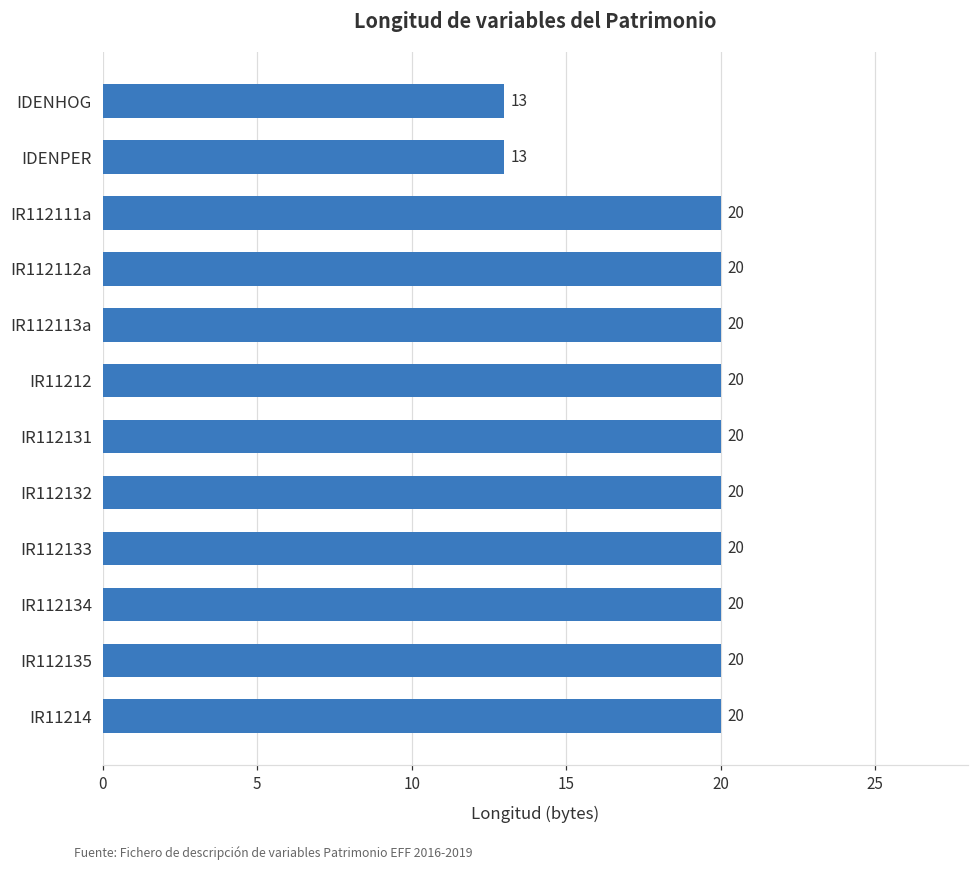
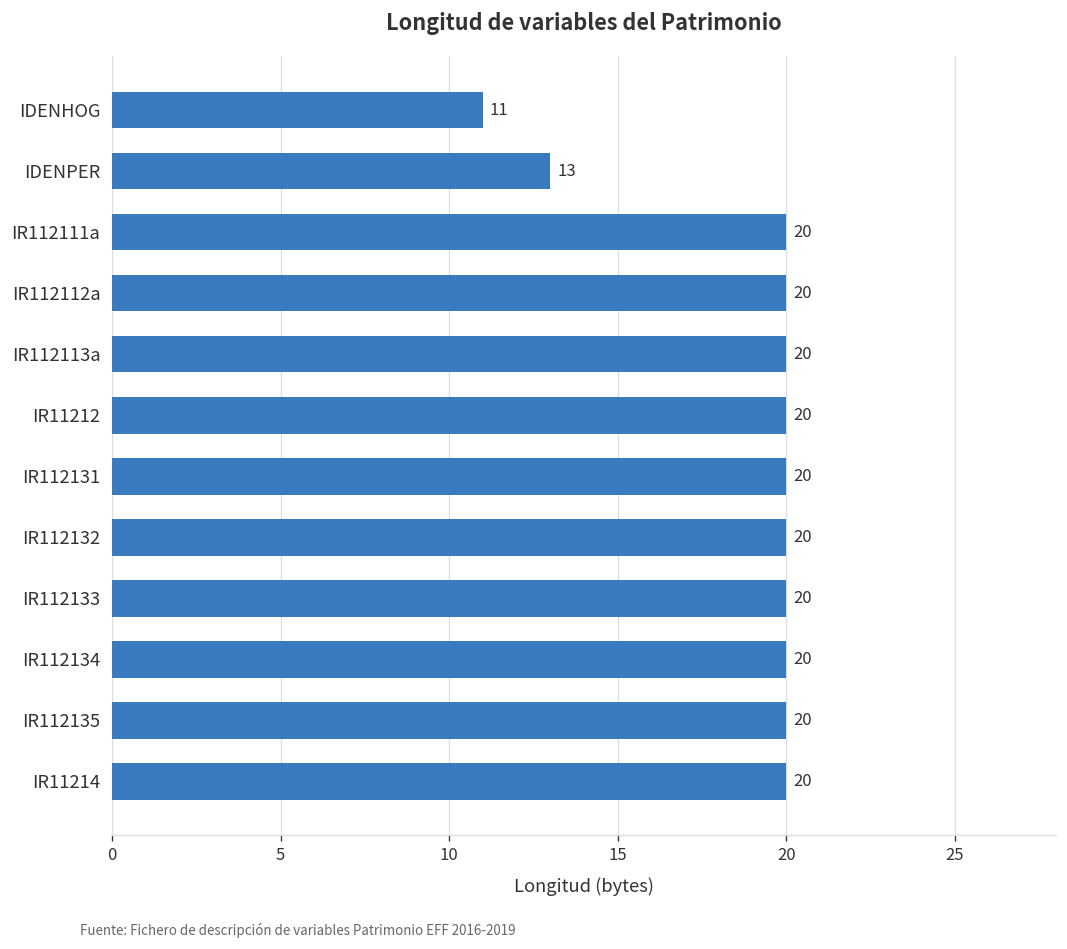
IDENHOG: 13 -> 11
